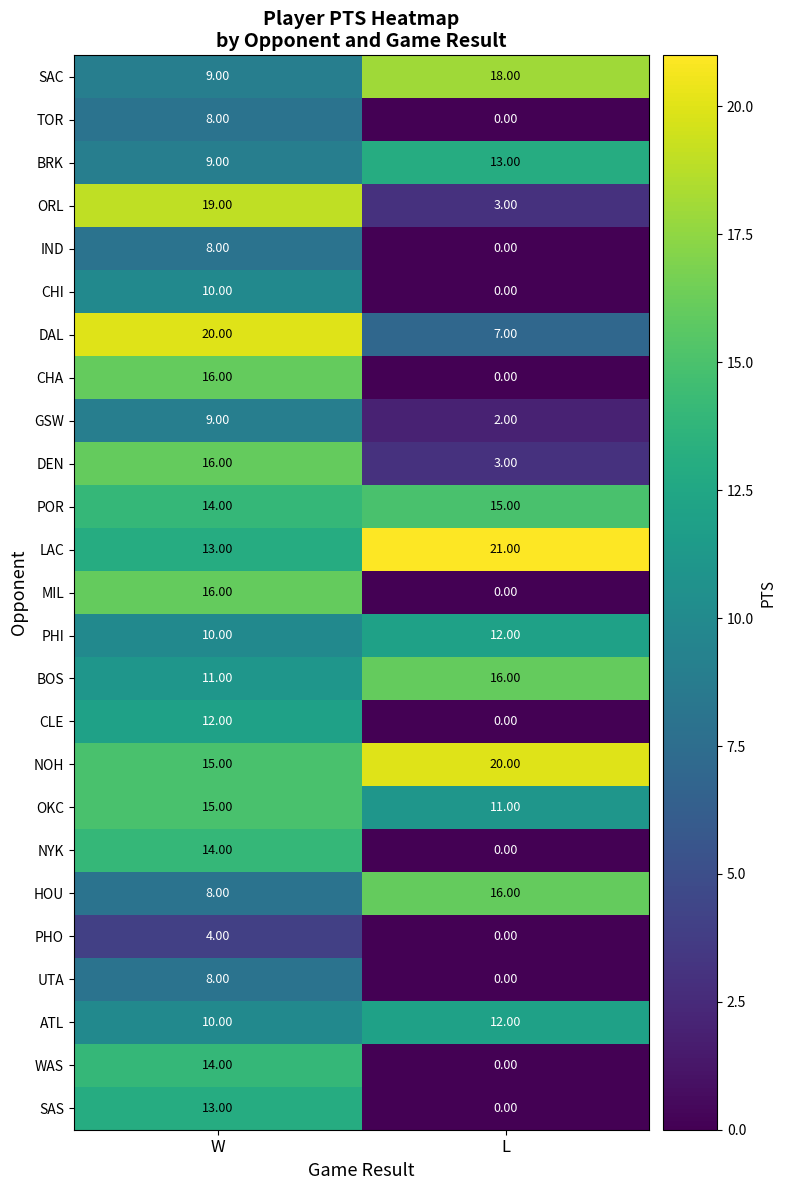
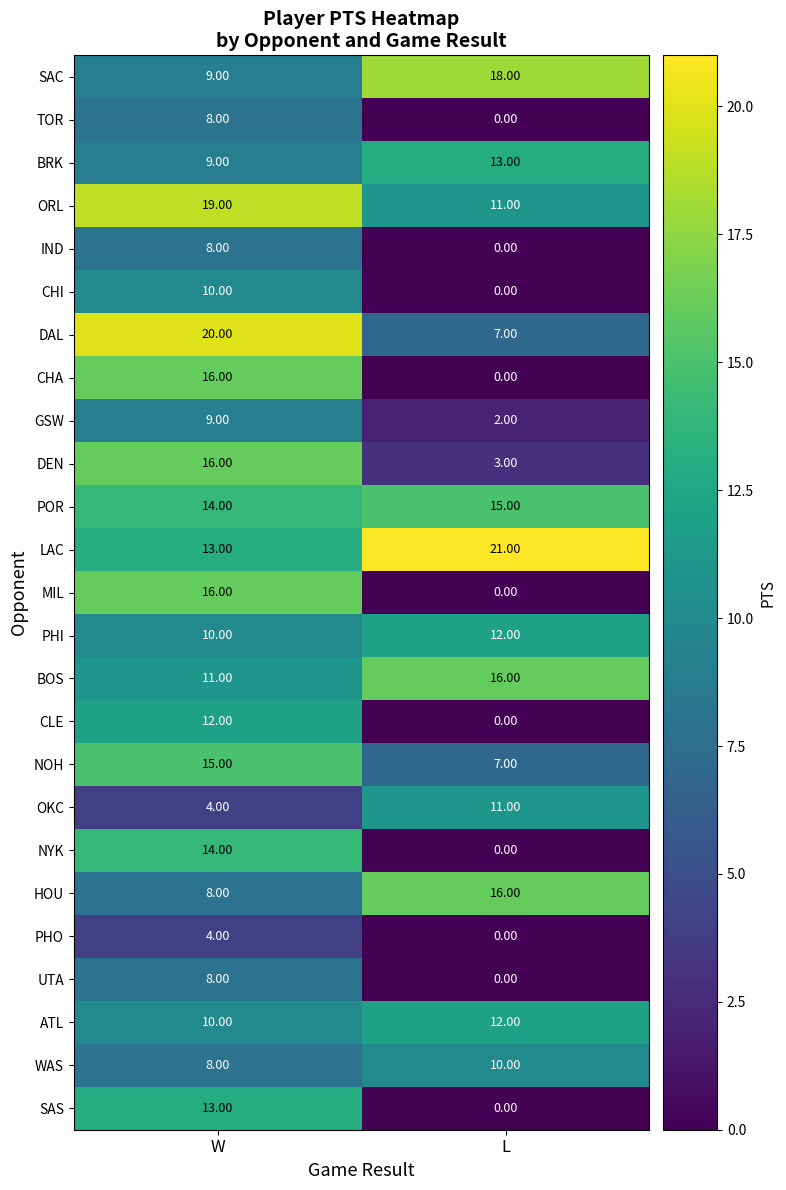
ORL, L: 3.00 -> 11.00
NOH, L: 20.00 -> 7.00
OKC, W: 15.00 -> 4.00
WAS, W: 14.00 -> 8.00
WAS, L: 0.00 -> 10.00
